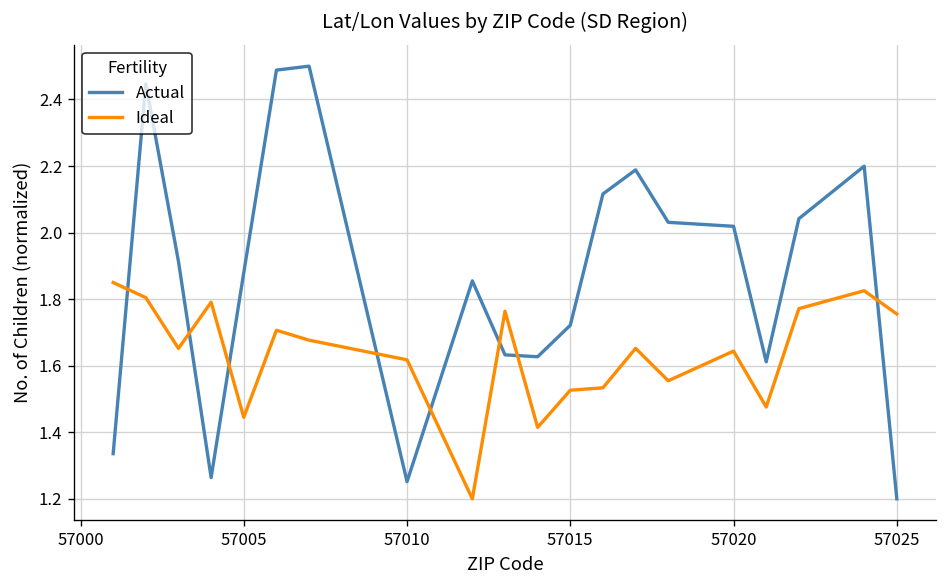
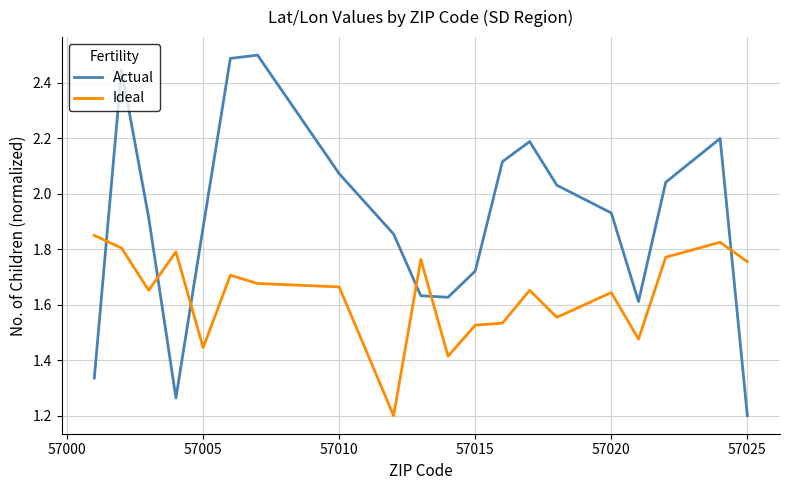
Actual, 57010: 1.25 -> 2.07
Ideal, 57010: 1.62 -> 1.66
Actual, 57020: 2.02 -> 1.93
